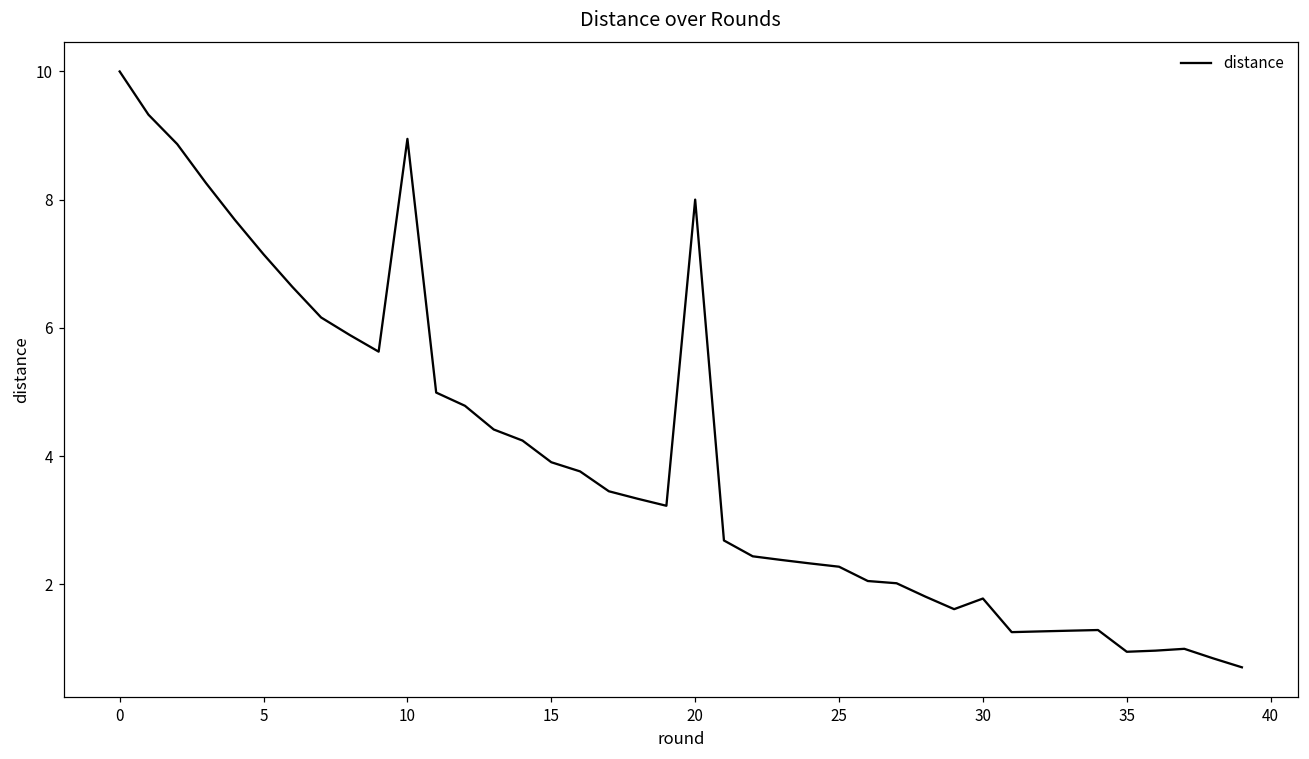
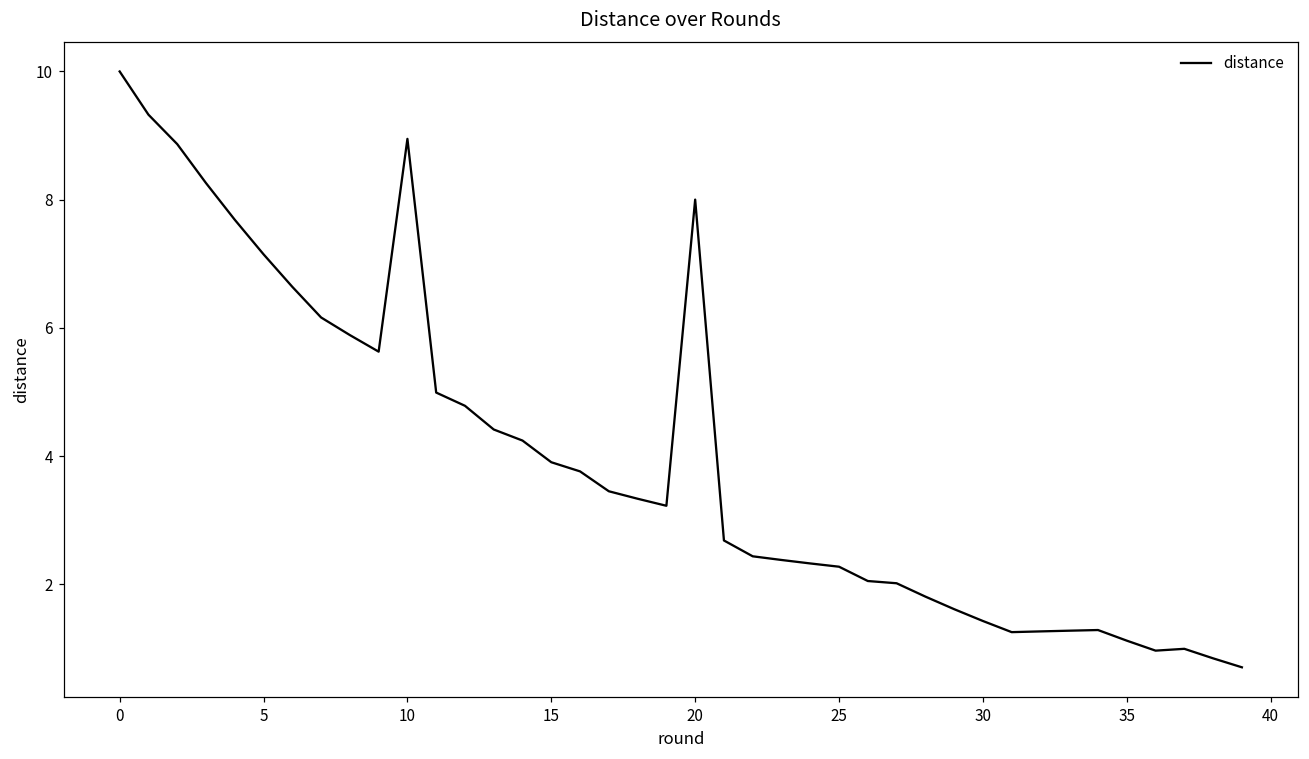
30: 1.8 -> 1.4
35: 1.0 -> 1.1
